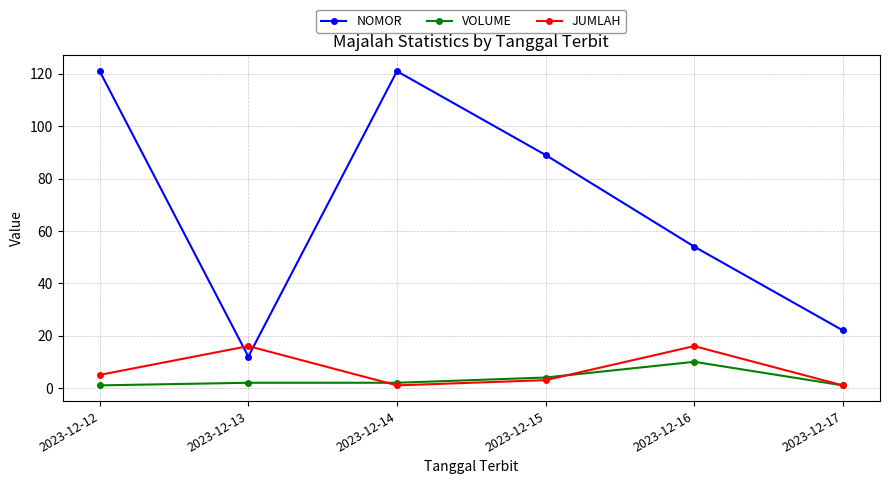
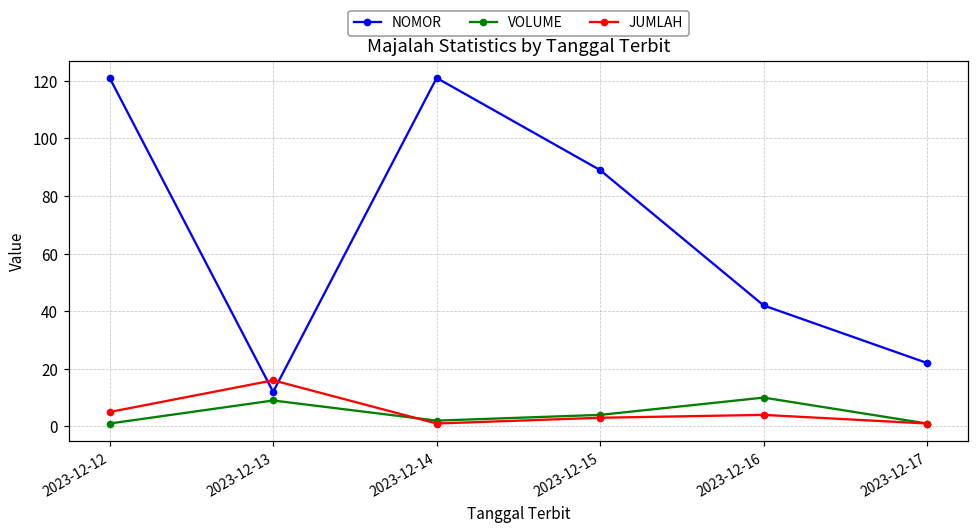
VOLUME, 2023-12-13: 2 -> 9
NOMOR, 2023-12-16: 54 -> 42
JUMLAH, 2023-12-16: 16 -> 4
